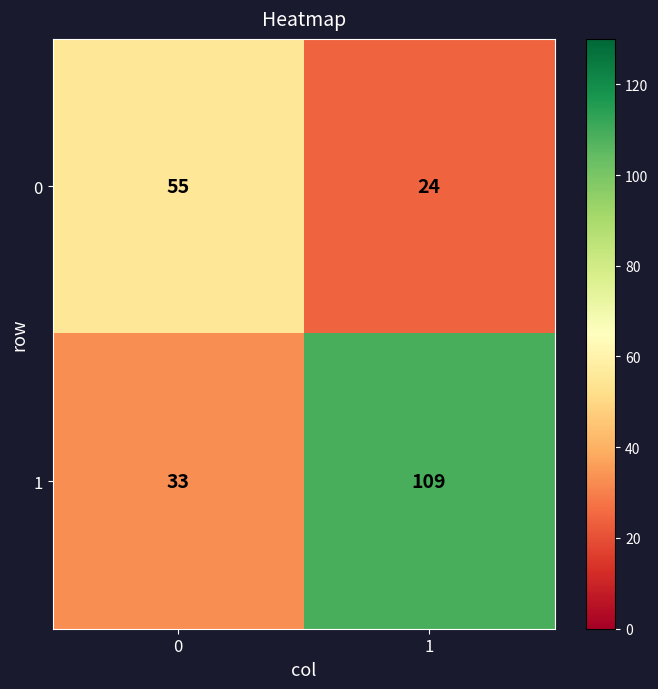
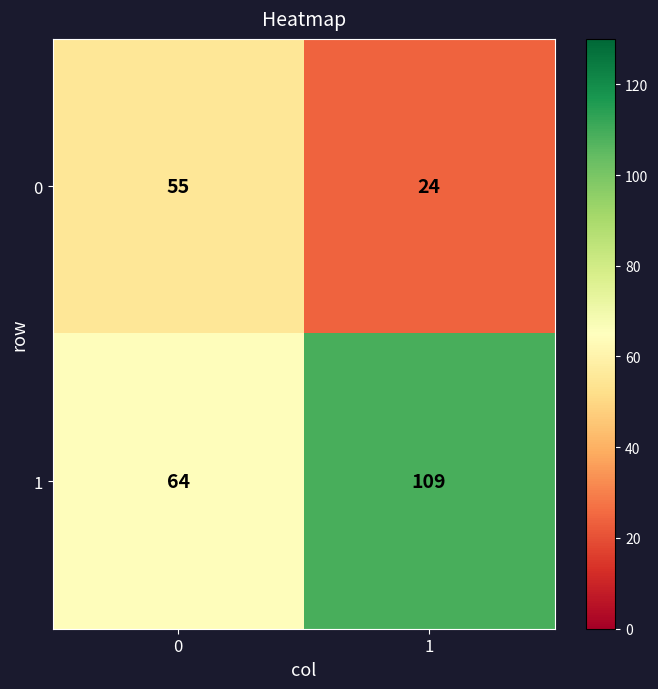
1, 0: 33 -> 64
